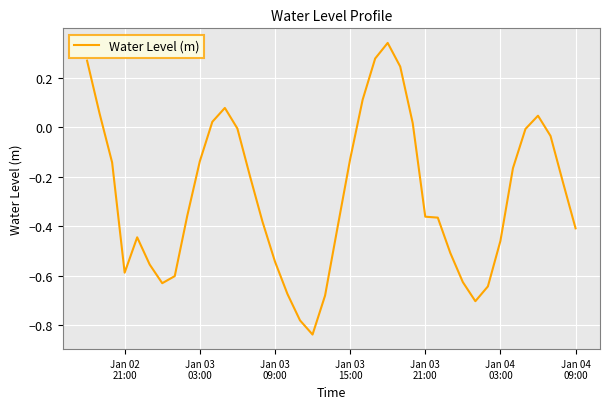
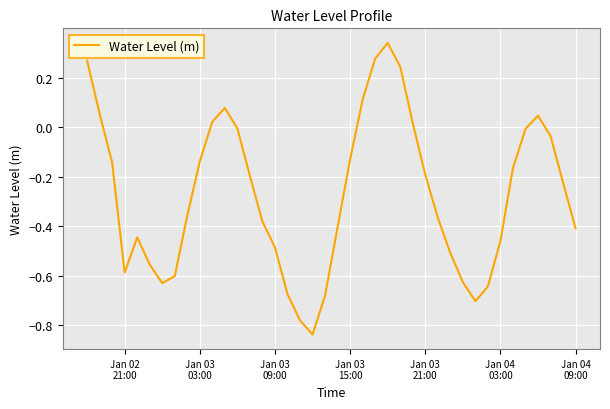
Jan 03 09:00: -0.54 -> -0.49
Jan 03 21:00: -0.36 -> -0.19
